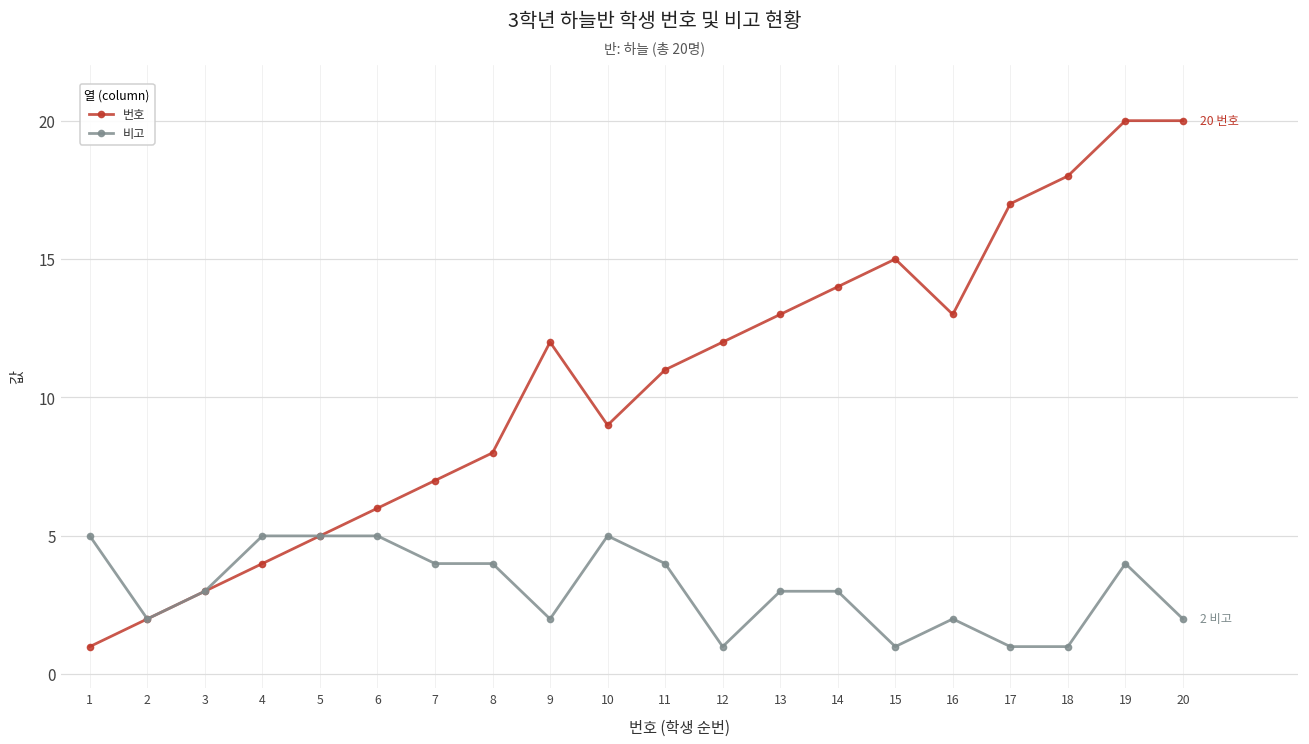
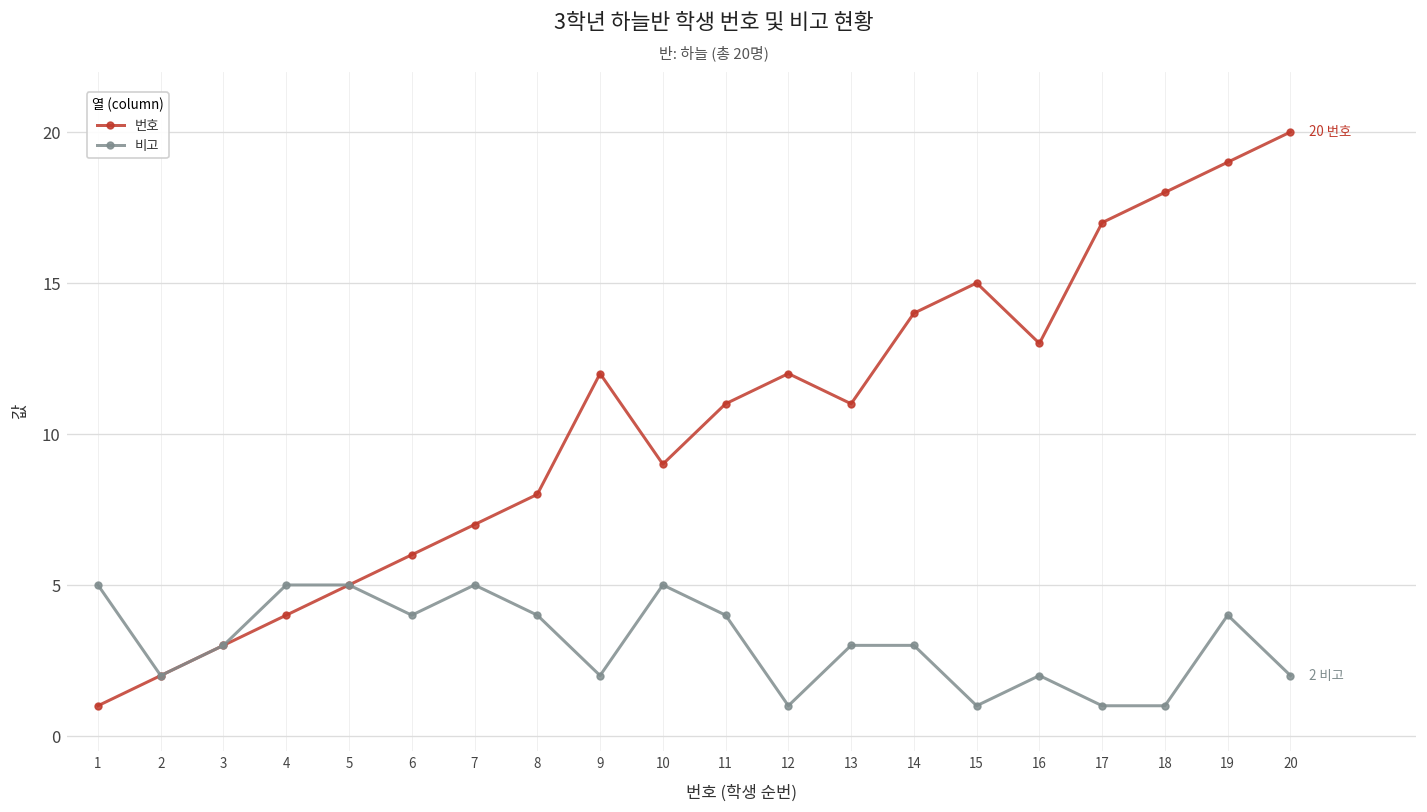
비고, 6: 5 -> 4
비고, 7: 4 -> 5
번호, 13: 13 -> 11
번호, 19: 20 -> 19
